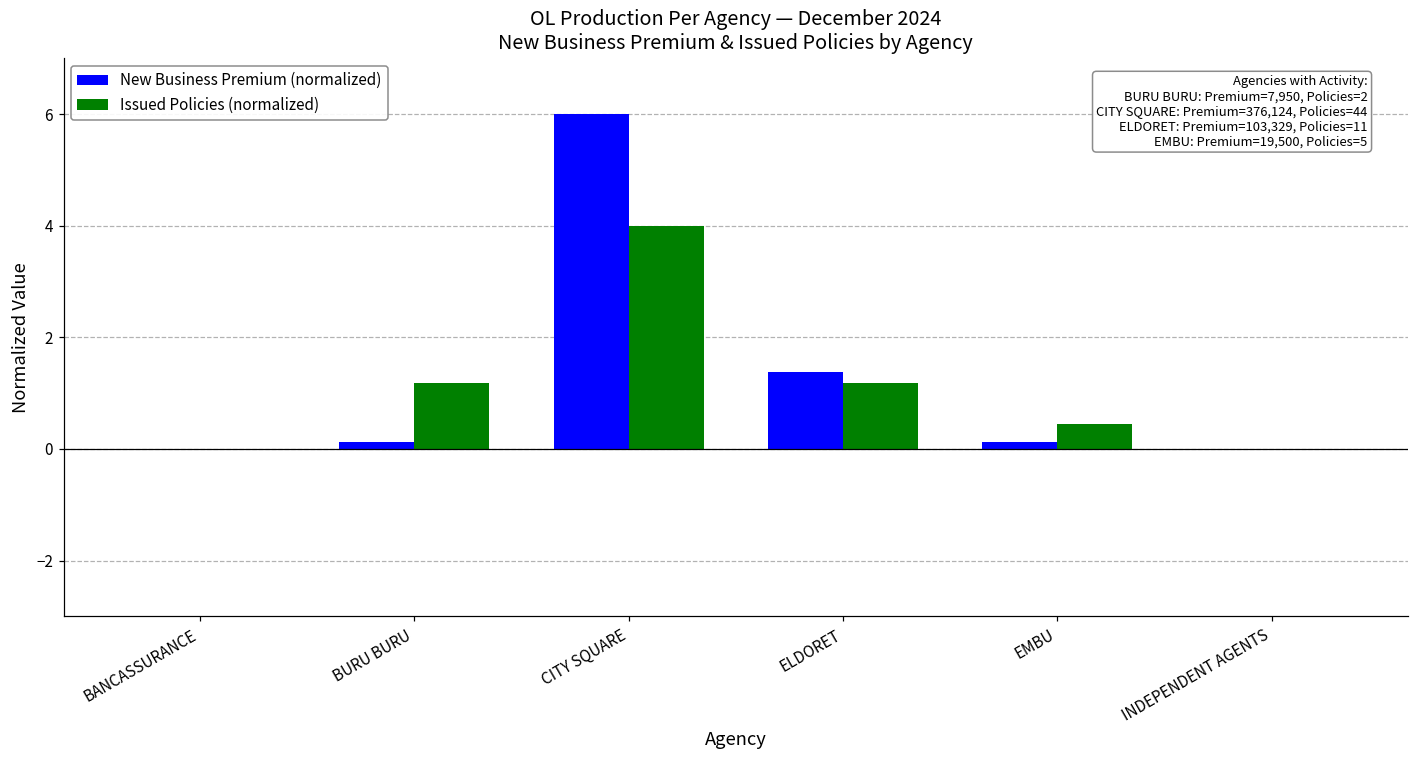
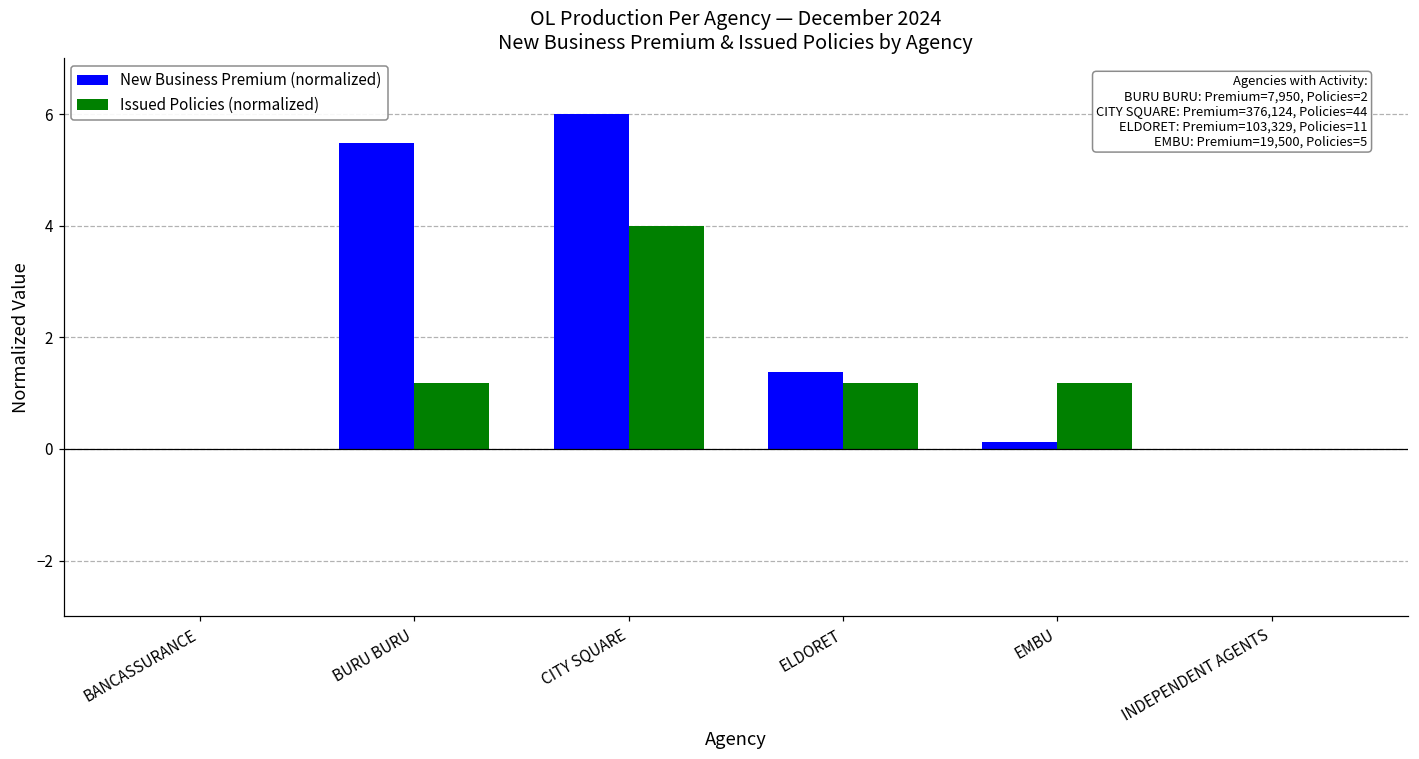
New Business Premium (normalized), BURU BURU: 0.1 -> 5.5
Issued Policies (normalized), EMBU: 0.5 -> 1.2
